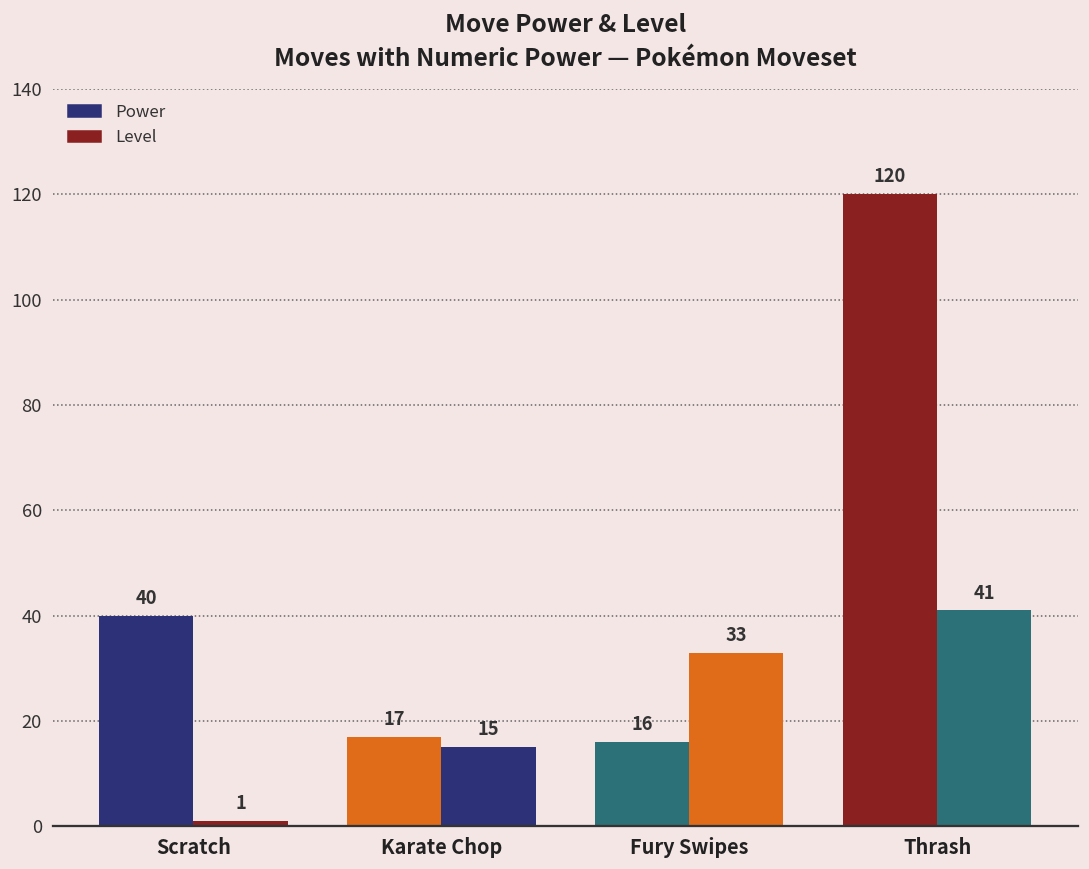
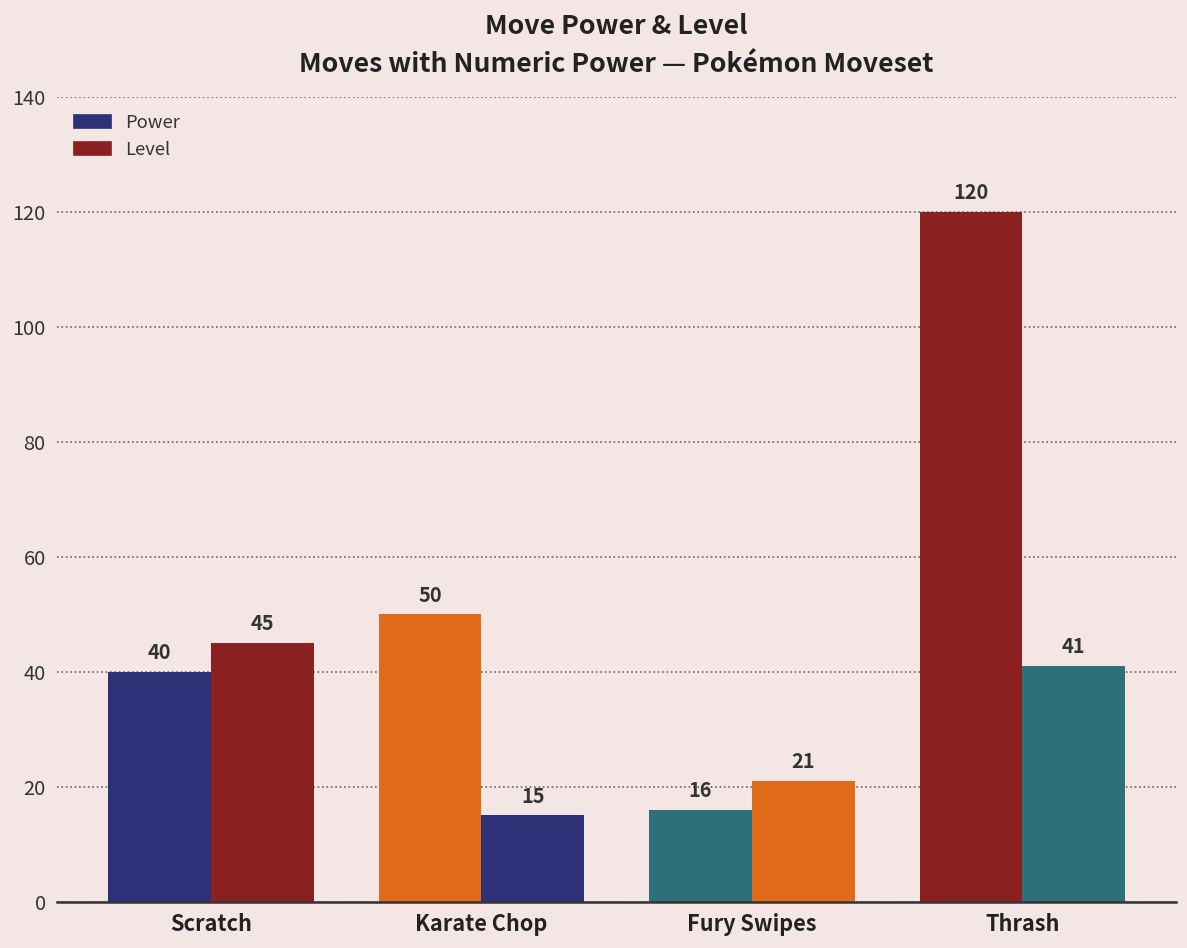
Level, Scratch: 1 -> 45
Power, Karate Chop: 17 -> 50
Level, Fury Swipes: 33 -> 21
